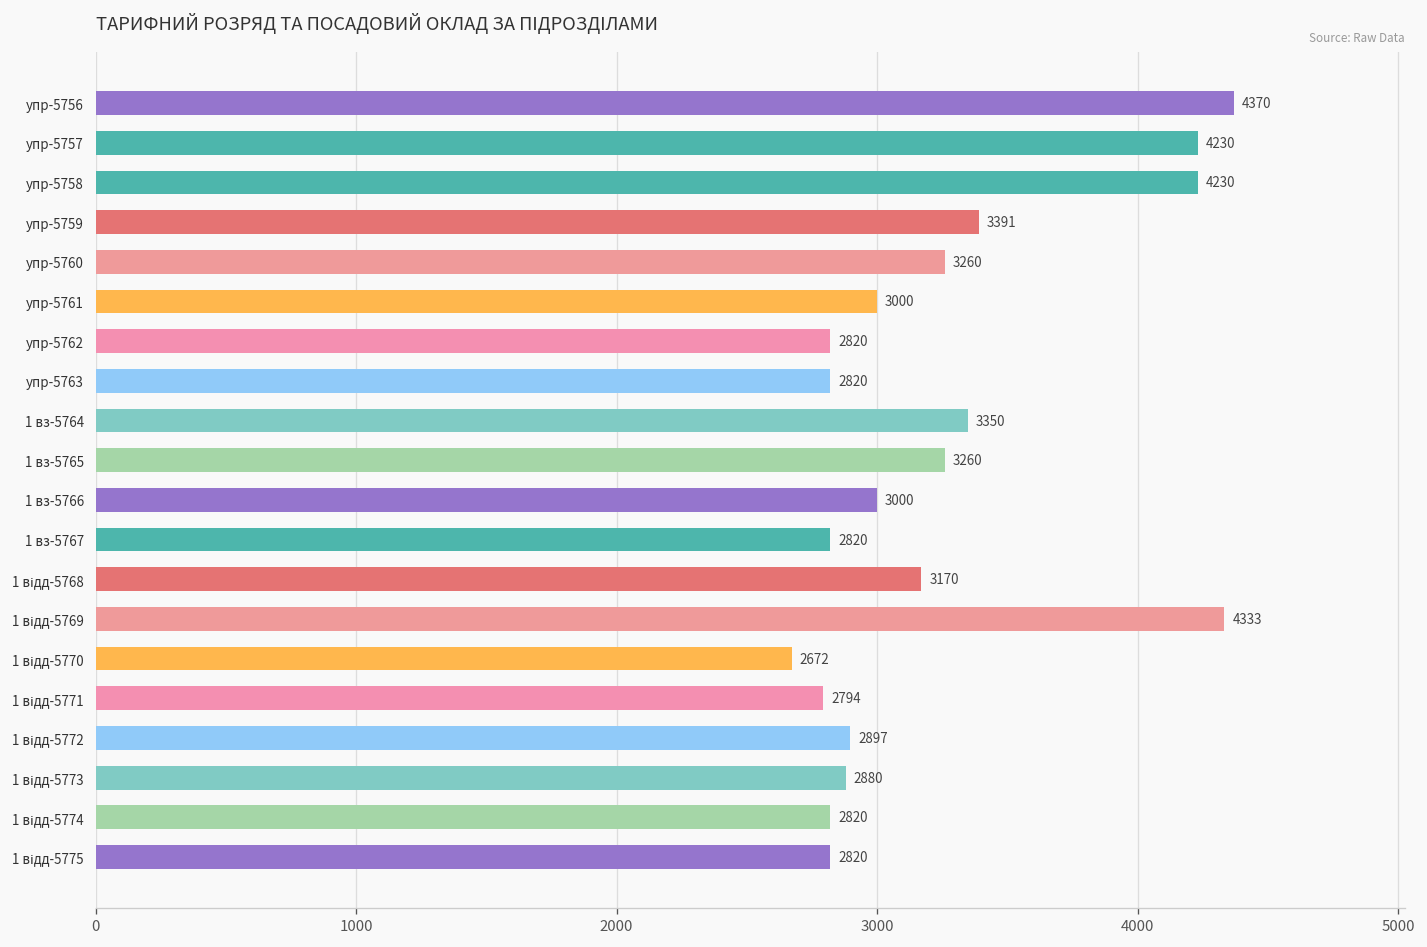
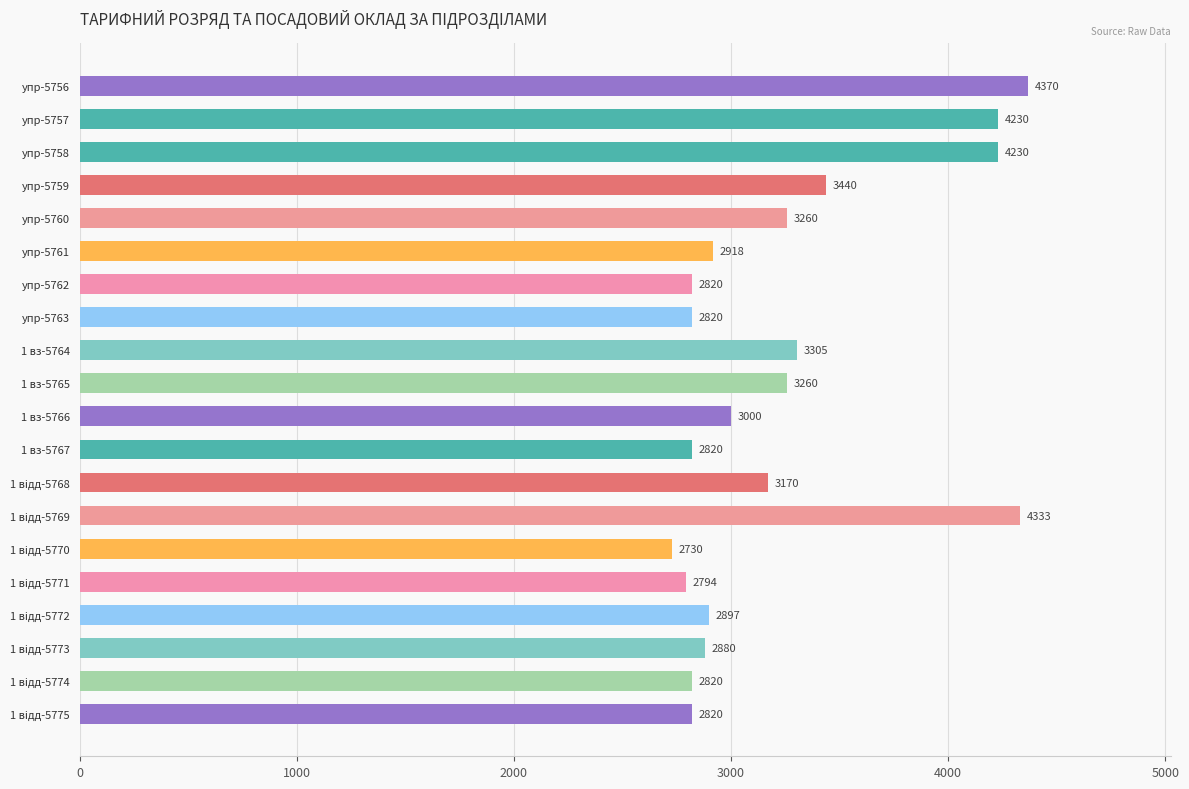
упр-5759: 3391 -> 3440
упр-5761: 3000 -> 2918
1 вз-5764: 3350 -> 3305
1 відд-5770: 2672 -> 2730
